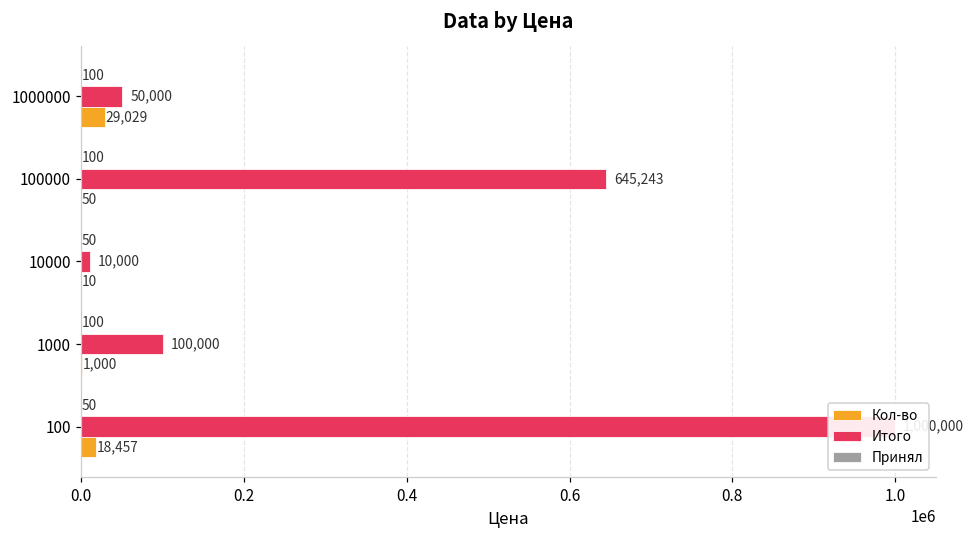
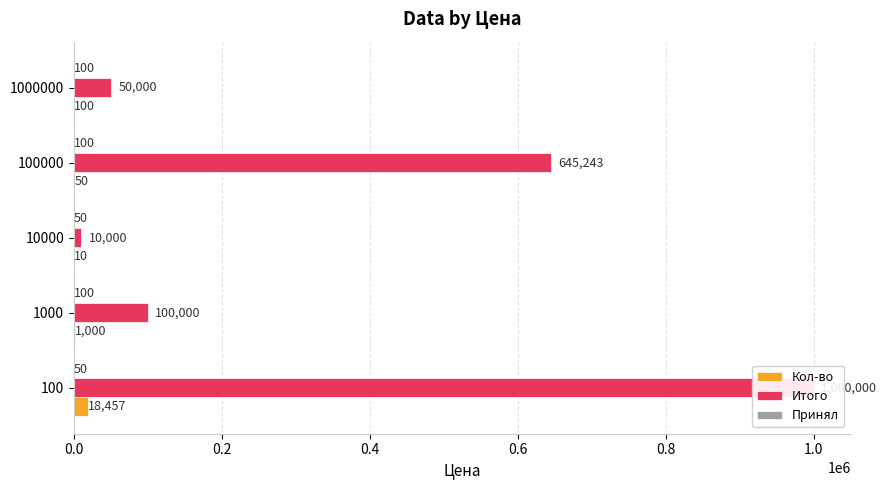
Кол-во, 1000000: 29,029 -> 100
